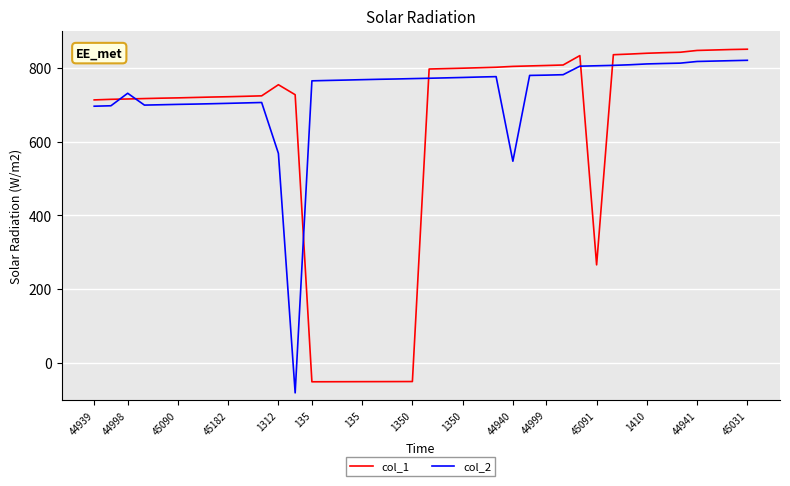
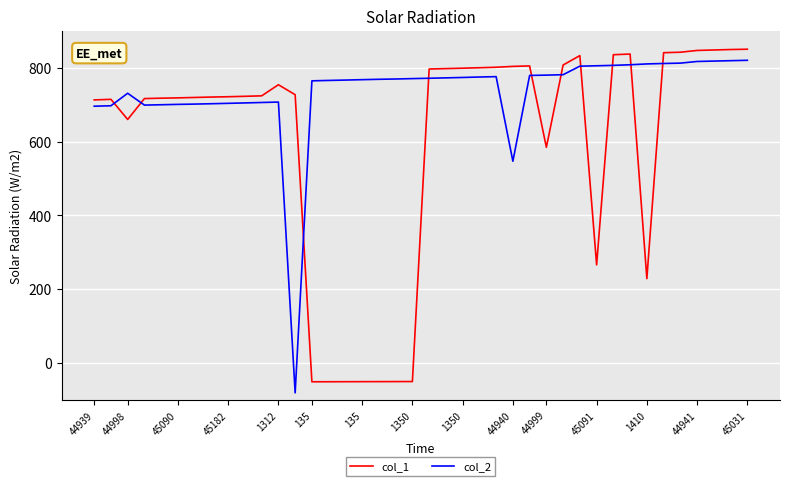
col_1, 44998: 720 -> 660
col_2, 1312: 570 -> 710
col_1, 44999: 810 -> 580
col_1, 1410: 840 -> 230
